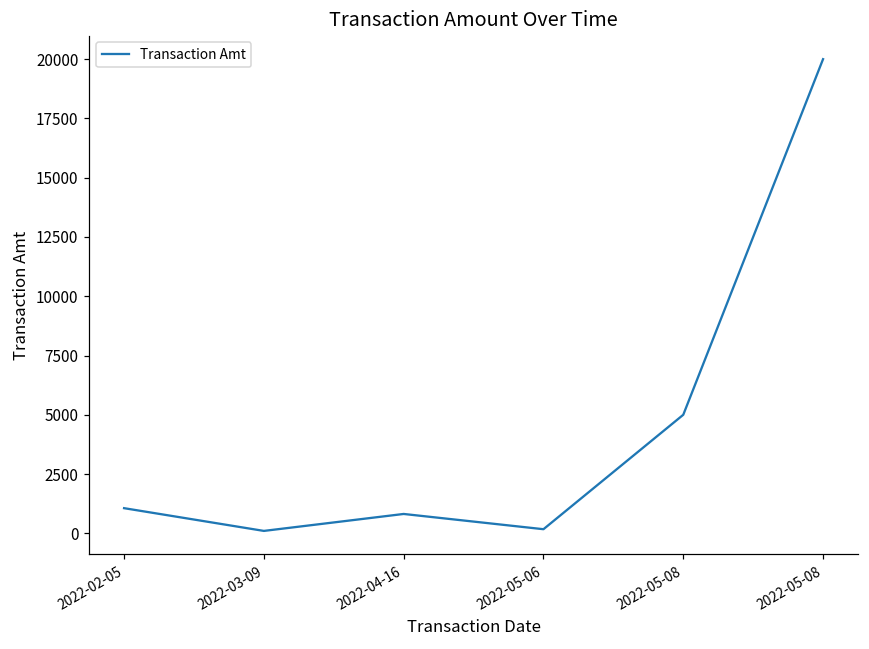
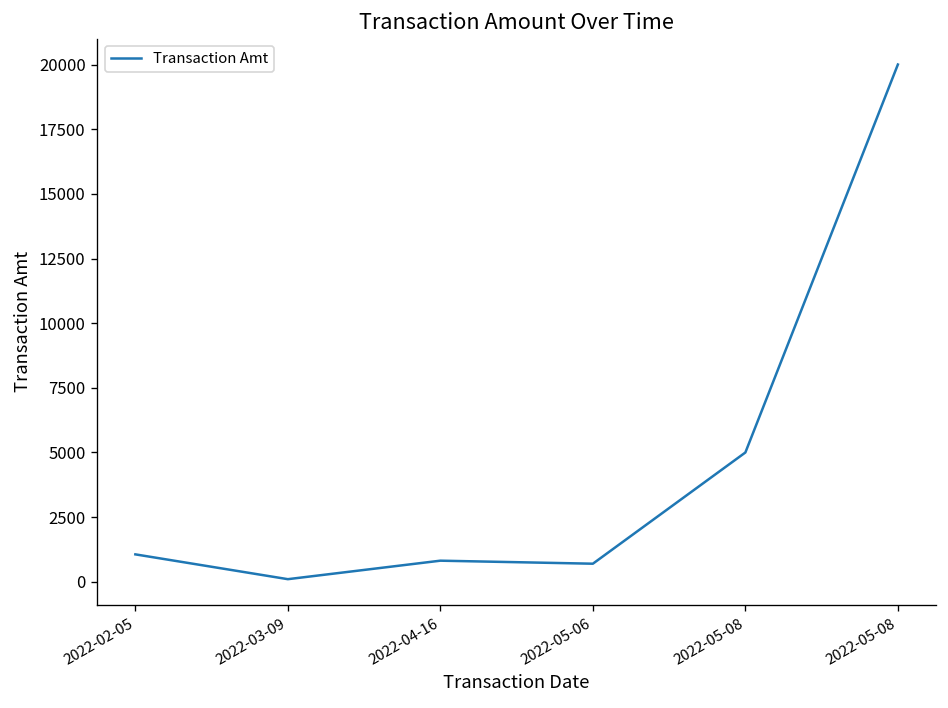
2022-05-06: 200 -> 700
